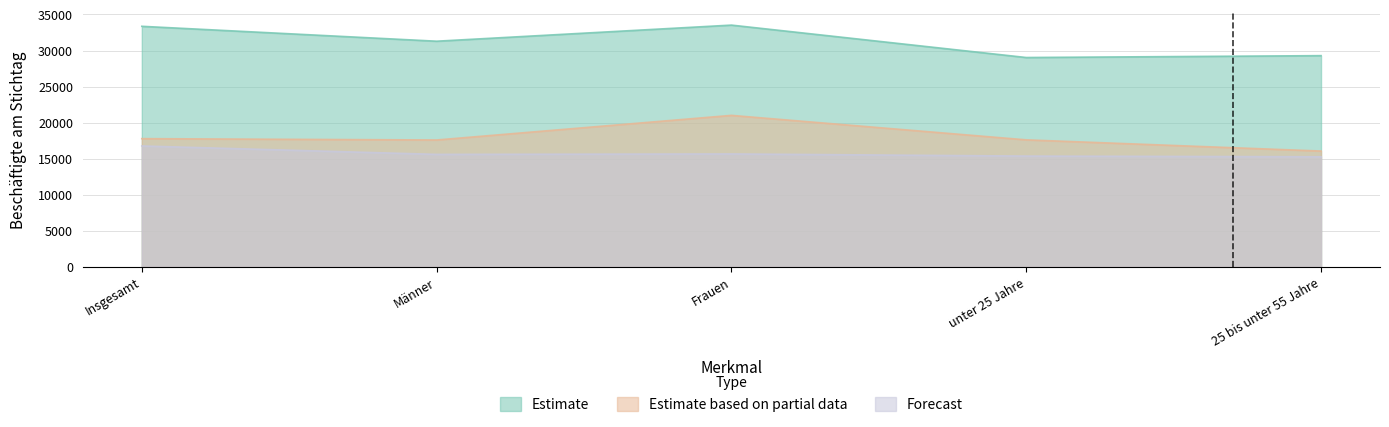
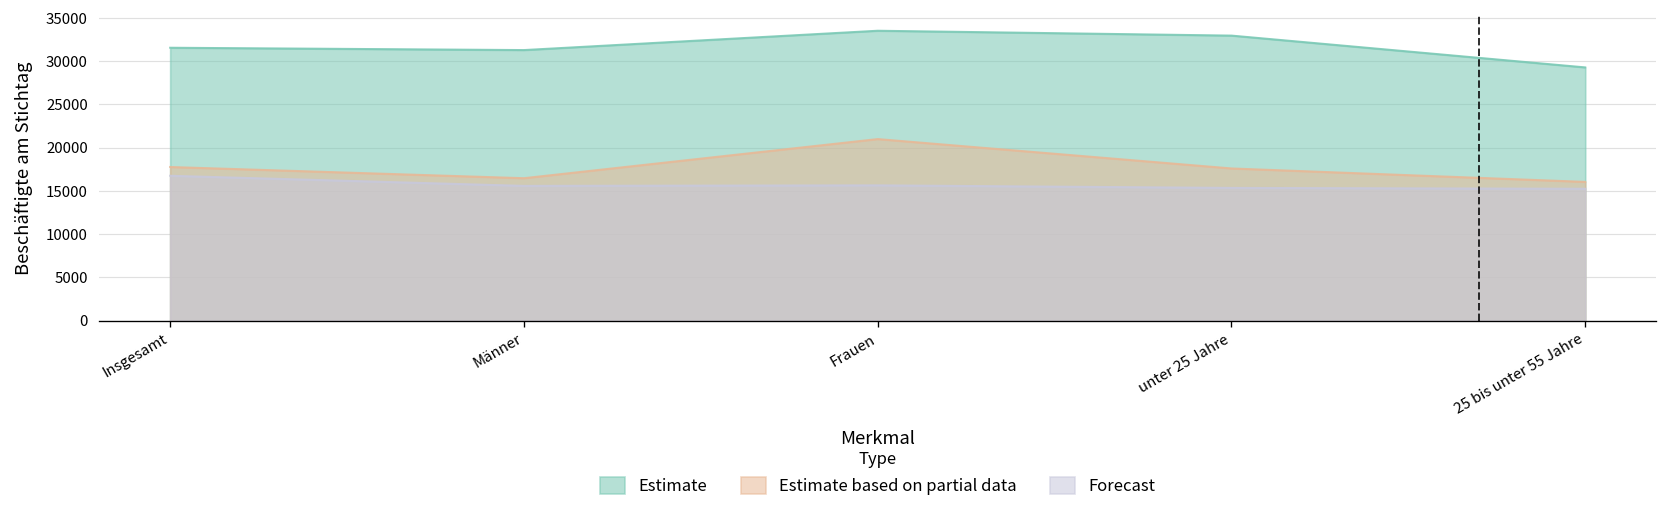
Estimate, Insgesamt: 33000 -> 32000
Estimate based on partial data, Männer: 18000 -> 16000
Estimate, unter 25 Jahre: 29000 -> 33000
